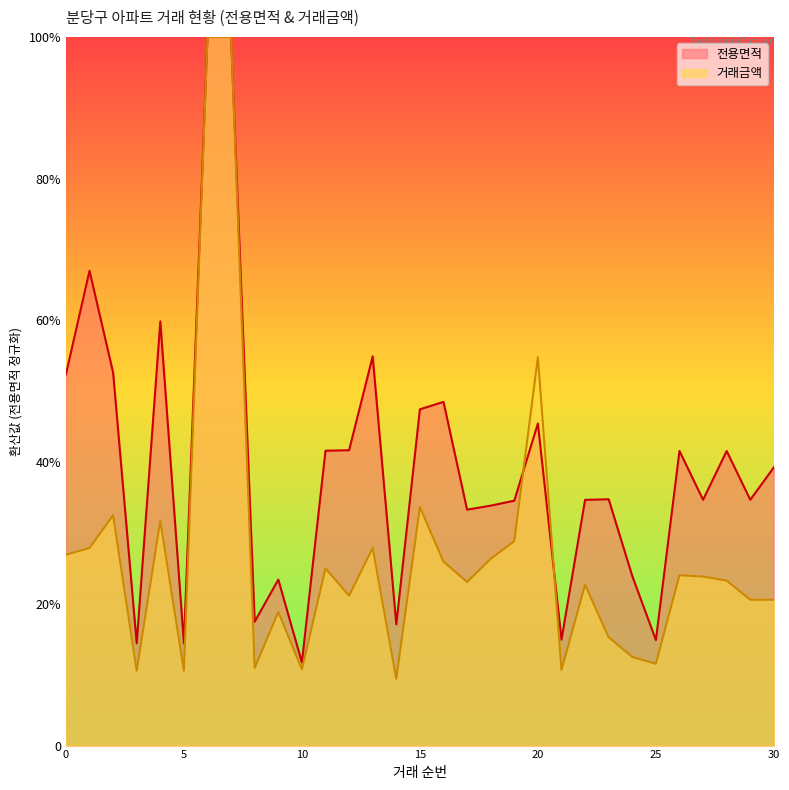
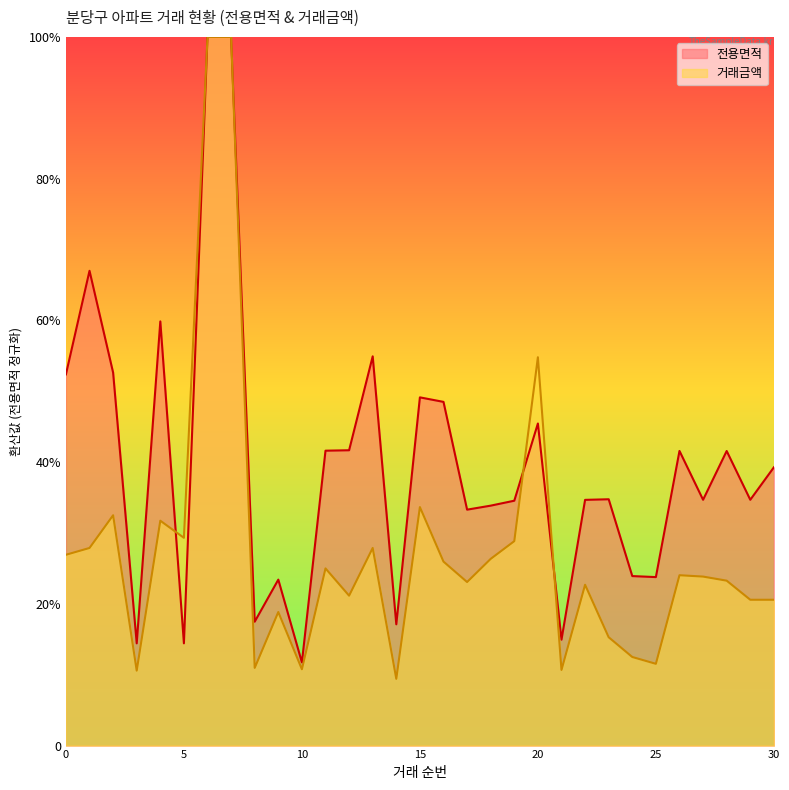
거래금액, 5: 11% -> 29%
전용면적, 15: 47% -> 49%
전용면적, 25: 15% -> 24%
